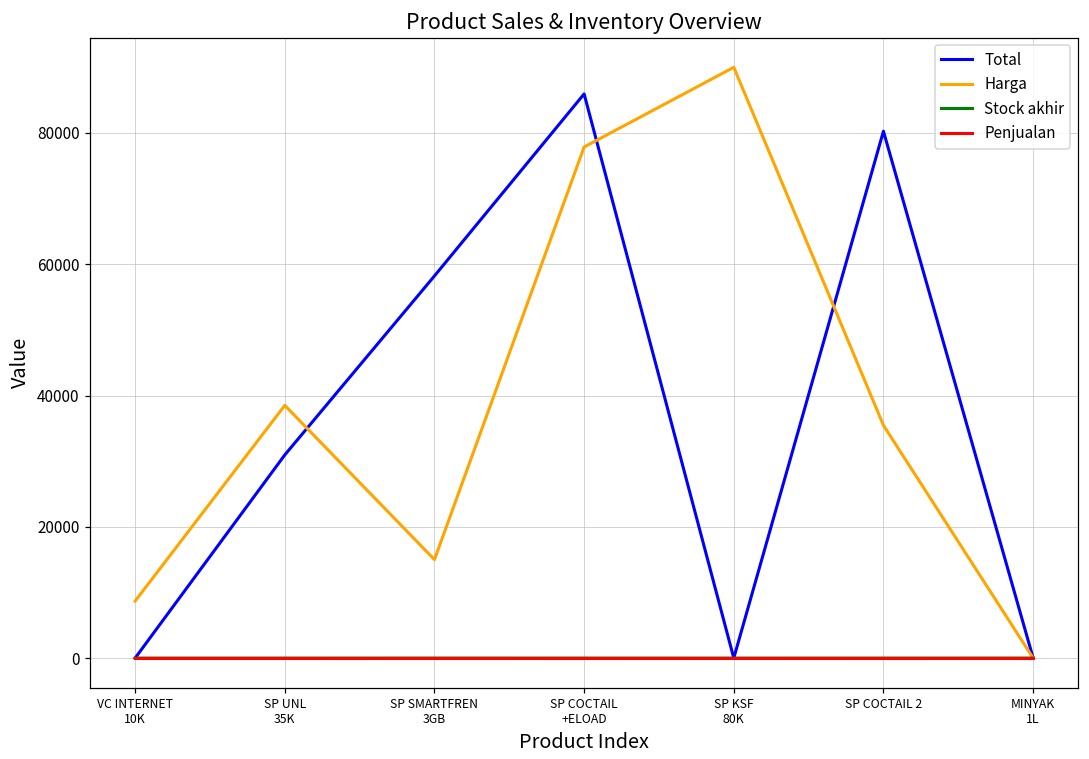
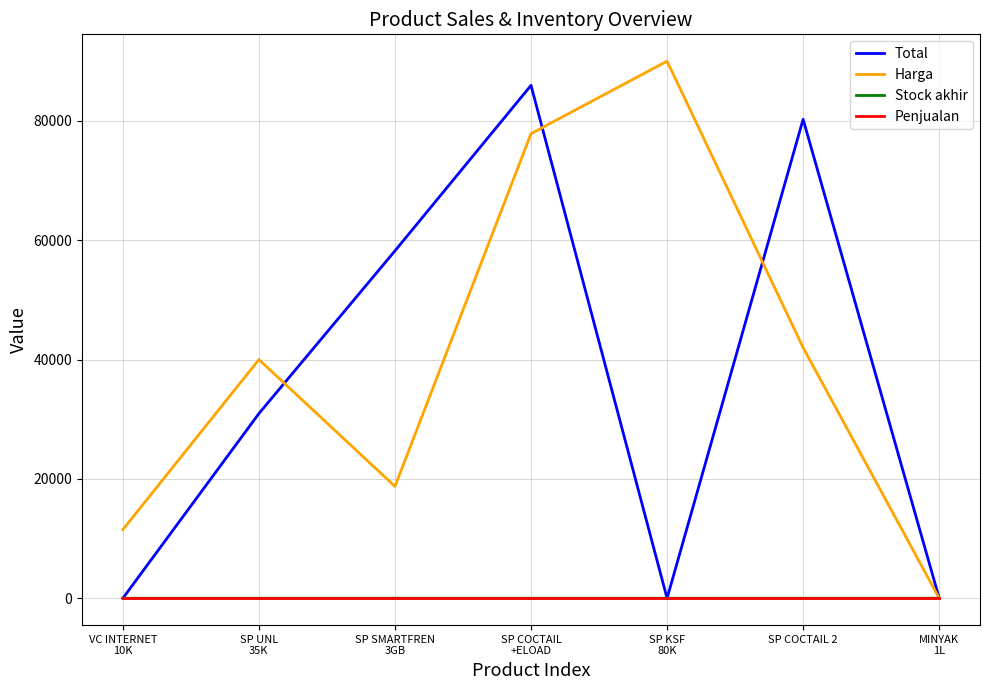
Harga, VC INTERNET 10K: 9000 -> 12000
Harga, SP UNL 35K: 39000 -> 40000
Harga, SP SMARTFREN 3GB: 15000 -> 19000
Harga, SP COCTAIL 2: 35000 -> 42000
